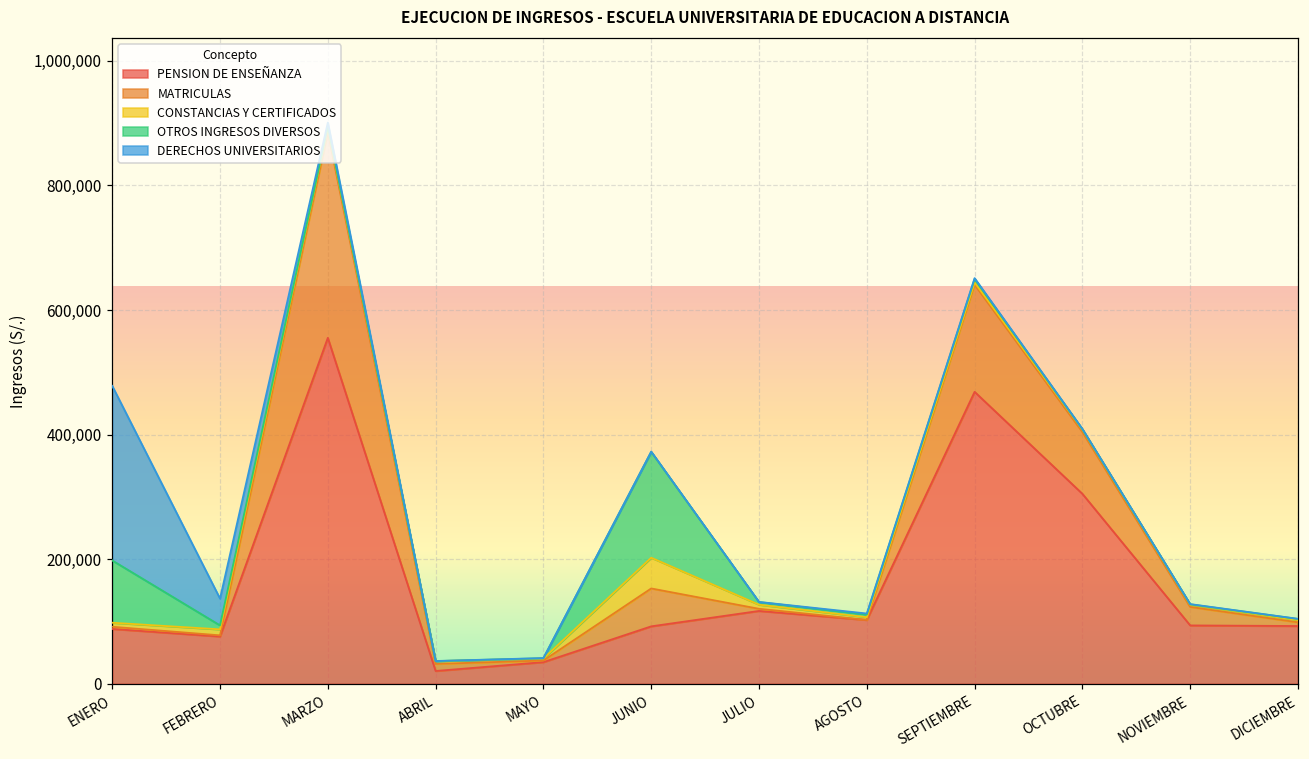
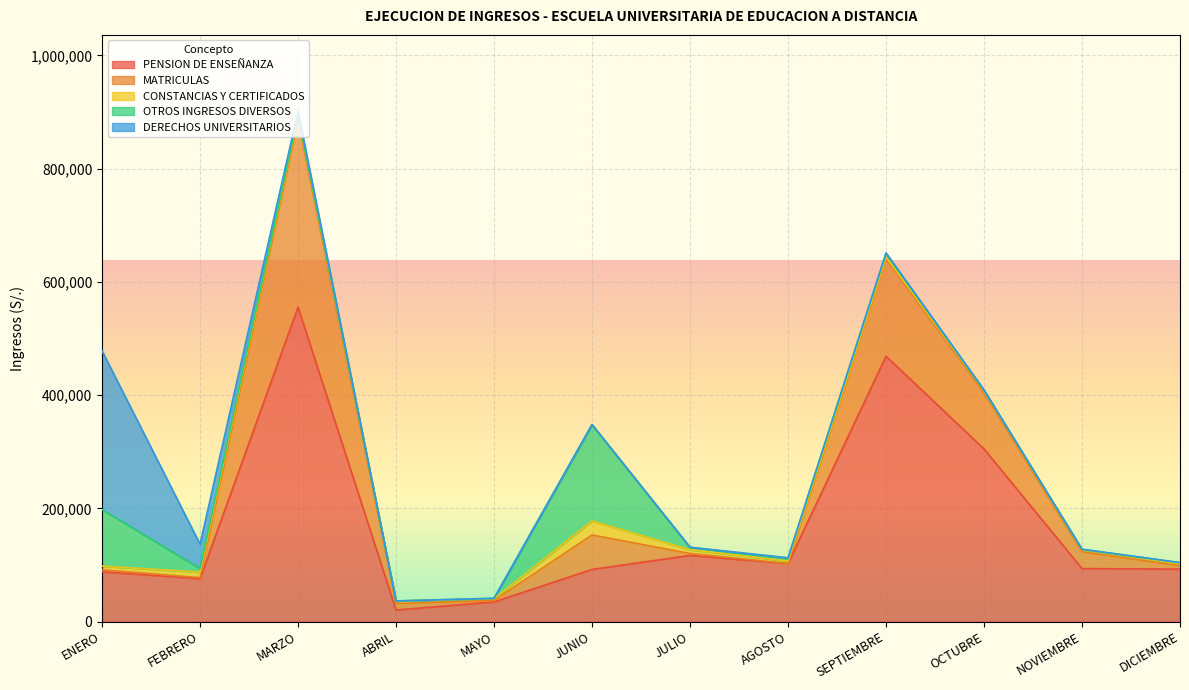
CONSTANCIAS Y CERTIFICADOS, JUNIO: 50,000 -> 20,000
